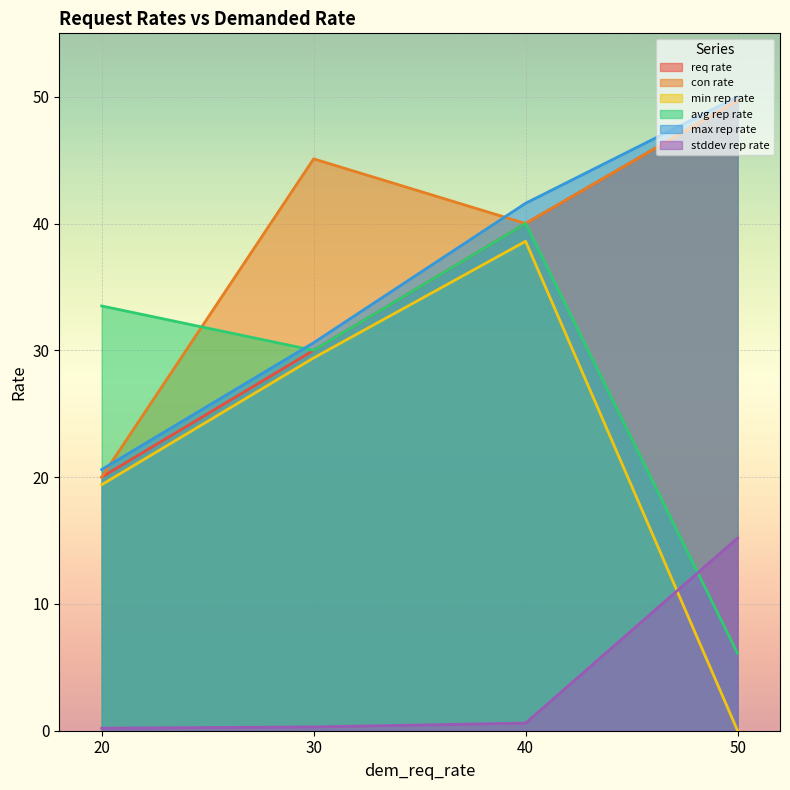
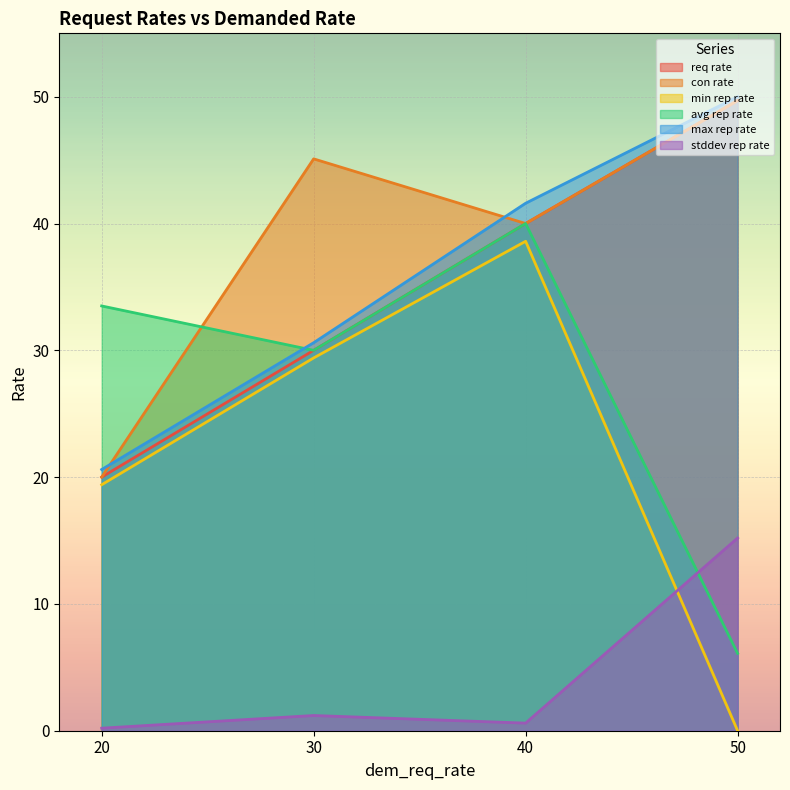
stddev rep rate, 30: 0.3 -> 1.2
